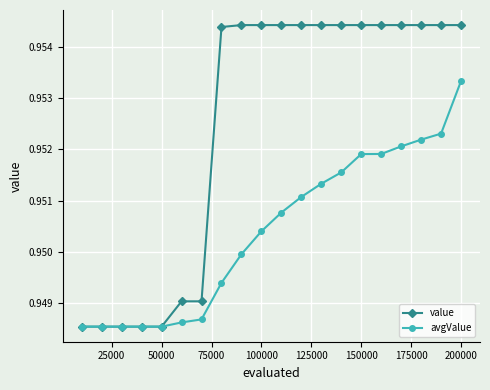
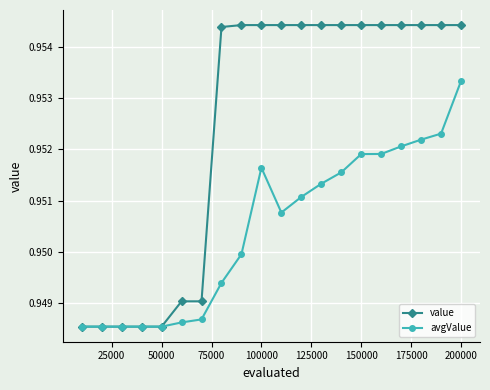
avgValue, 100000: 0.9504 -> 0.9516
